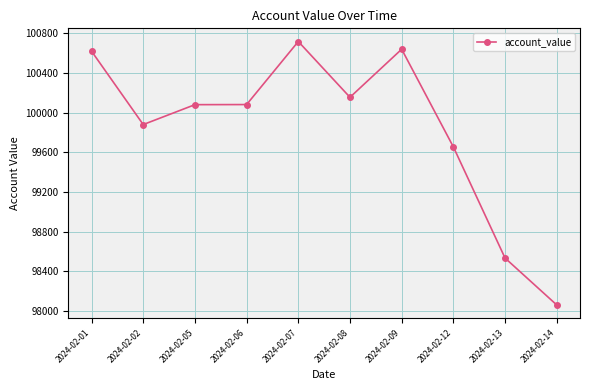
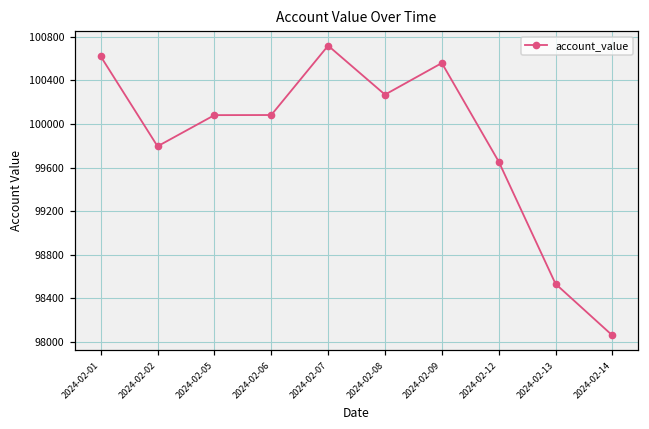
2024-02-02: 99900 -> 99800
2024-02-08: 100200 -> 100300
2024-02-09: 100640 -> 100560
